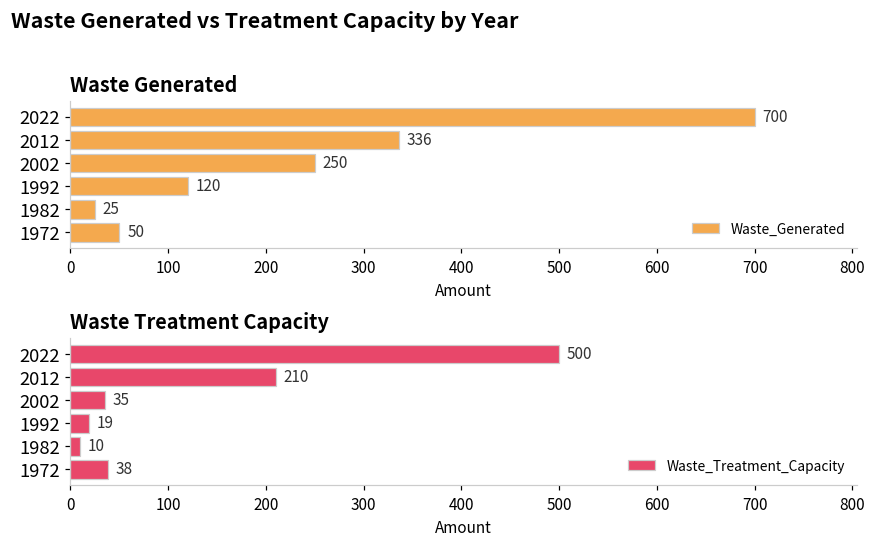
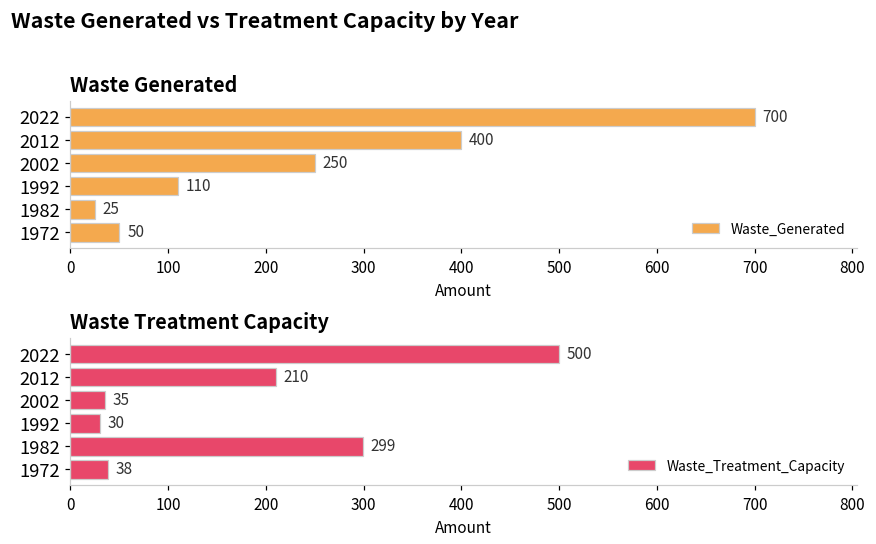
Waste Generated, 2012: 336 -> 400
Waste Generated, 1992: 120 -> 110
Waste Treatment Capacity, 1992: 19 -> 30
Waste Treatment Capacity, 1982: 10 -> 299
